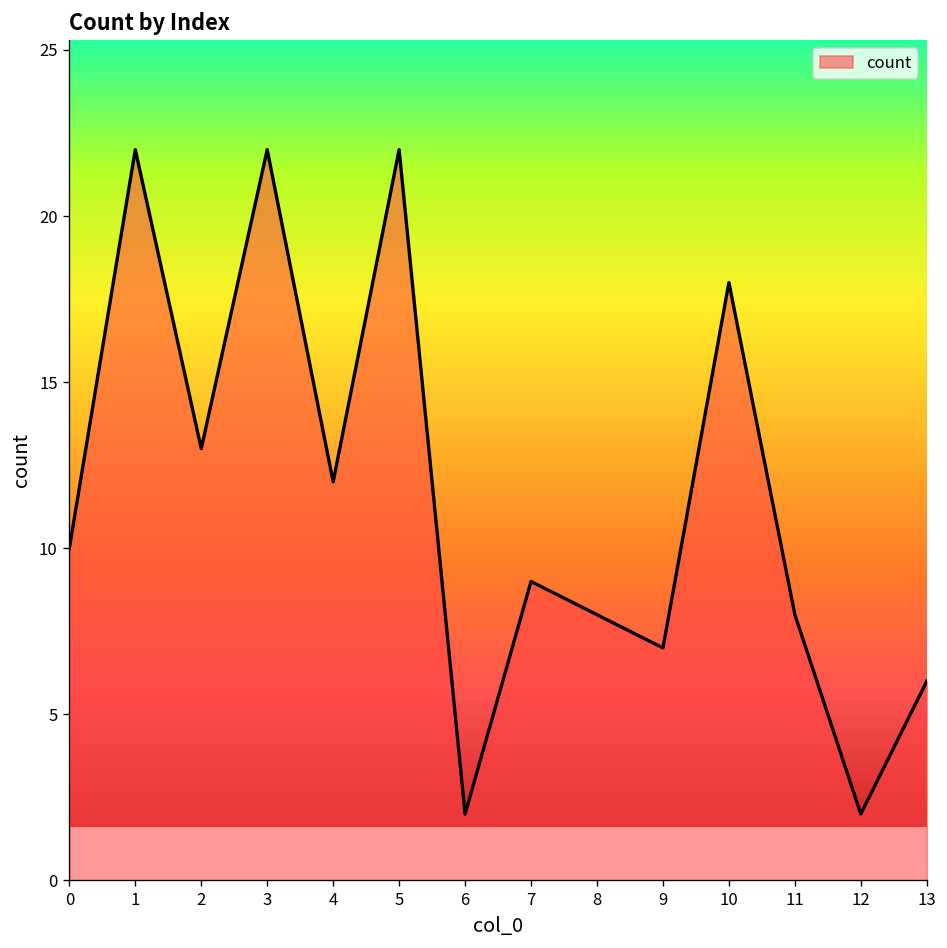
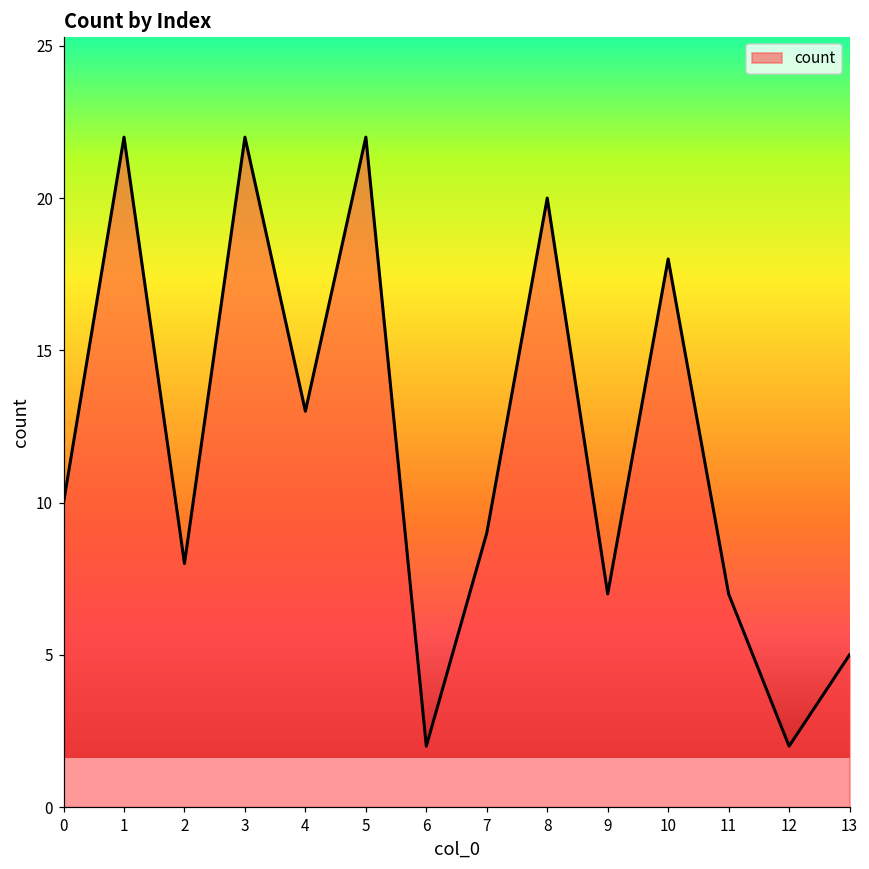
2: 13 -> 8
4: 12 -> 13
8: 8 -> 20
11: 8 -> 7
13: 6 -> 5
